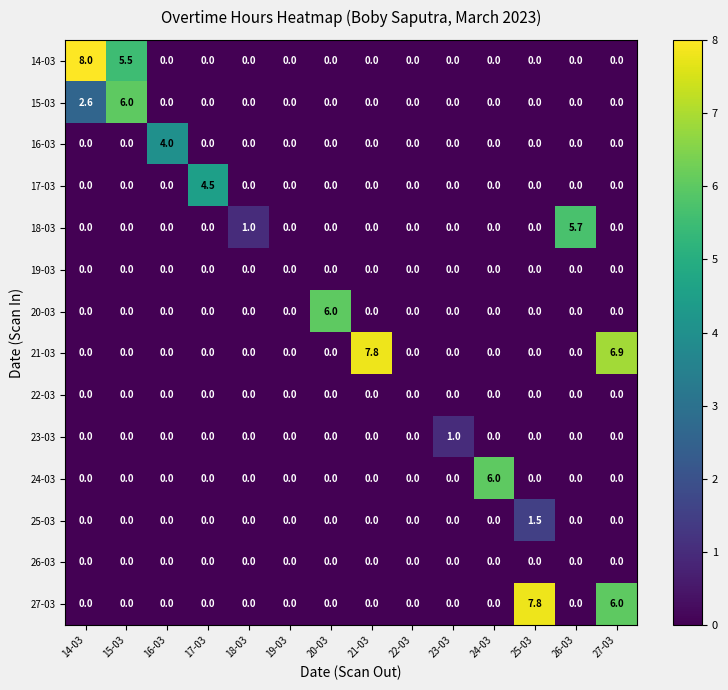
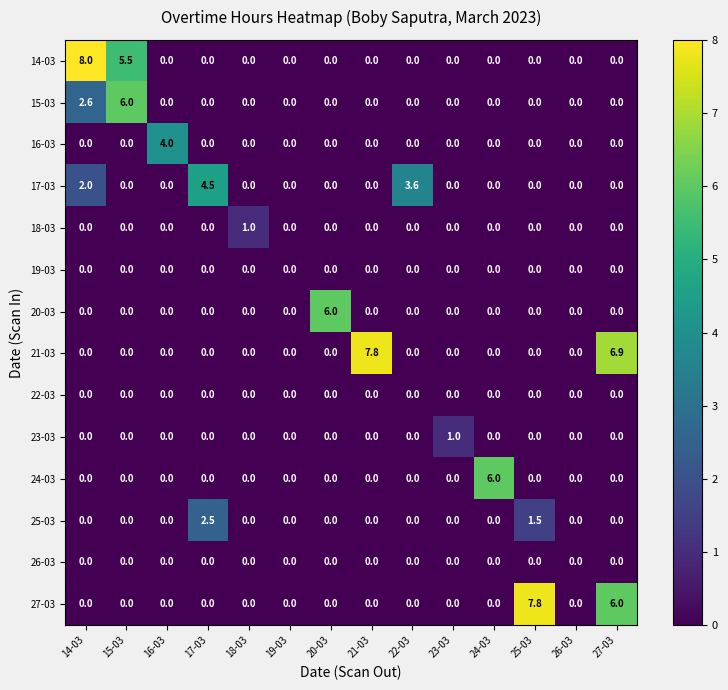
17-03, 14-03: 0.0 -> 2.0
17-03, 22-03: 0.0 -> 3.6
18-03, 26-03: 5.7 -> 0.0
25-03, 17-03: 0.0 -> 2.5
